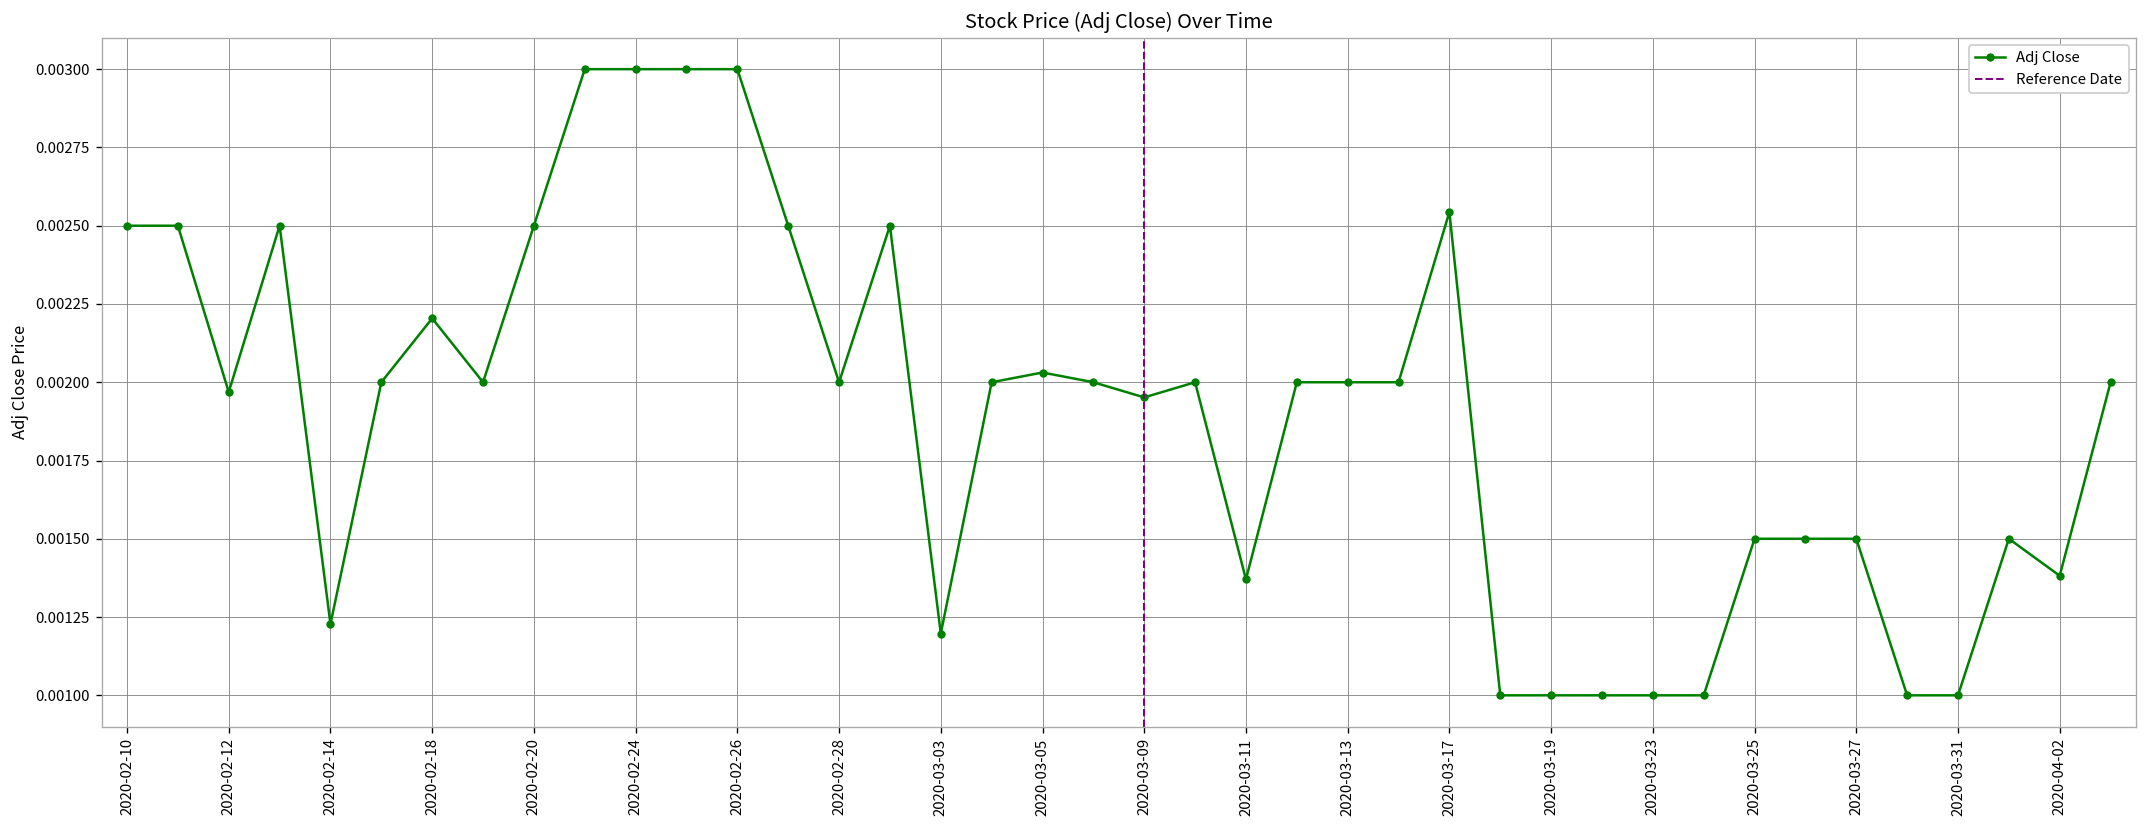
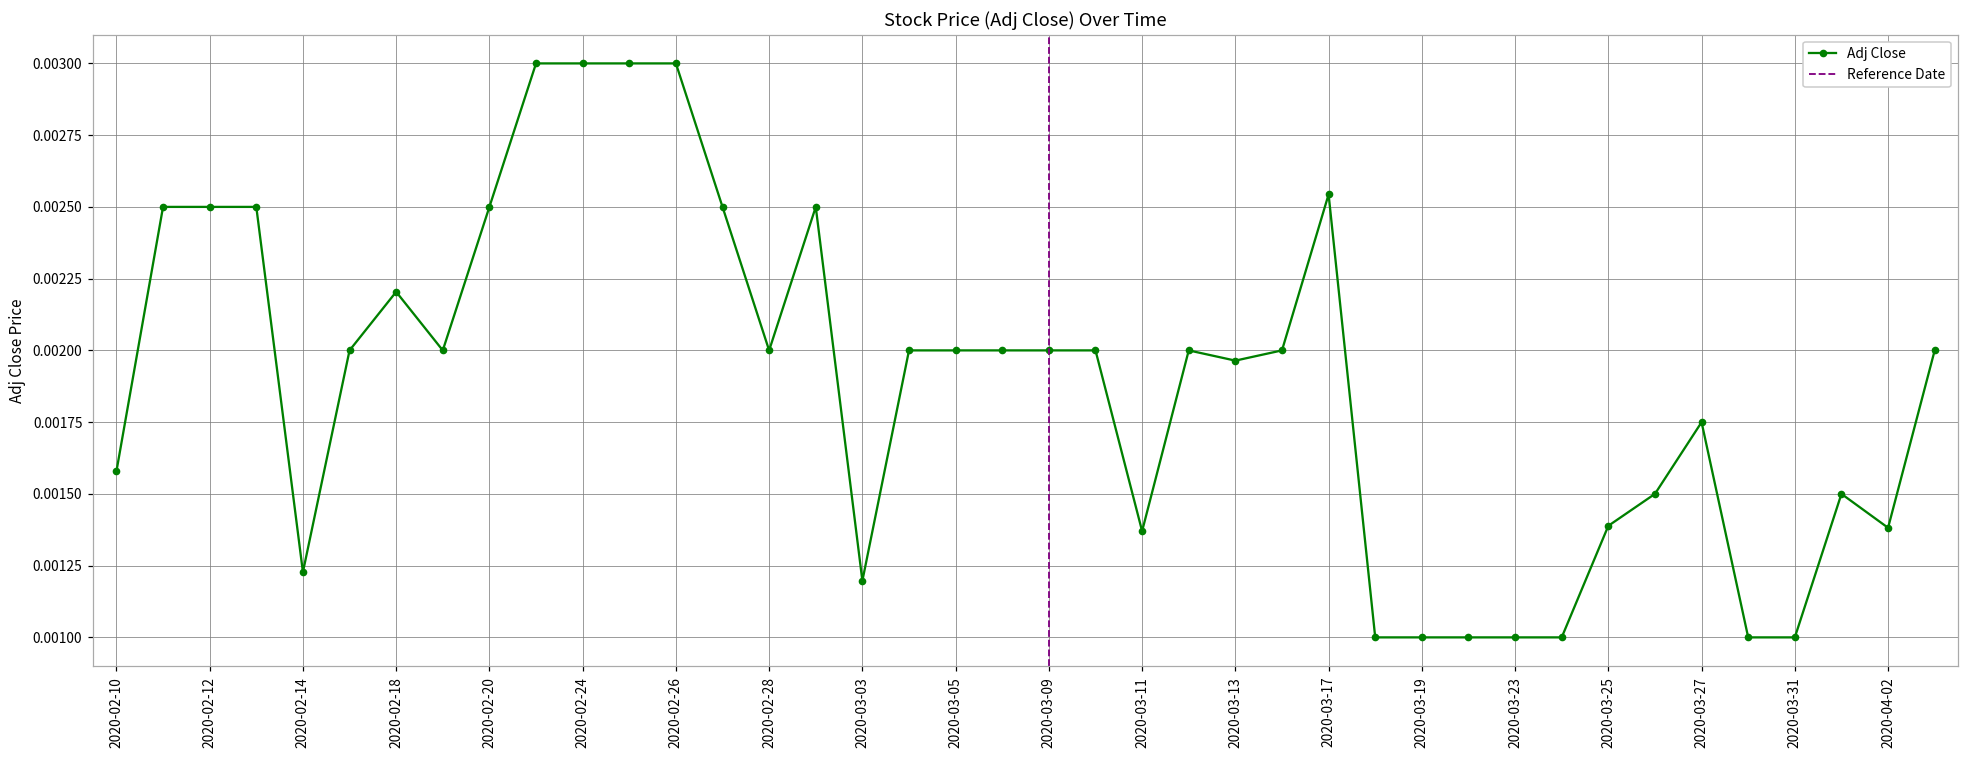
2020-02-10: 0.00250 -> 0.00158
2020-02-12: 0.00197 -> 0.00250
2020-03-05: 0.00203 -> 0.00200
2020-03-09: 0.00195 -> 0.00200
2020-03-13: 0.00200 -> 0.00196
2020-03-25: 0.00150 -> 0.00139
2020-03-27: 0.00150 -> 0.00175
